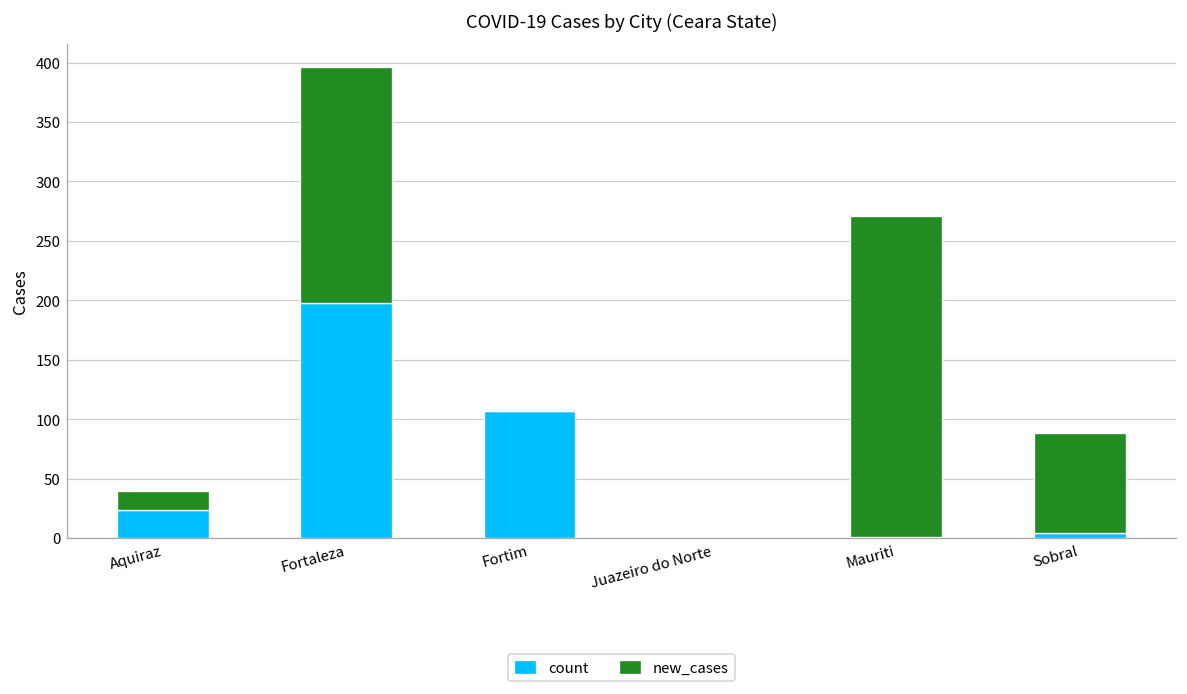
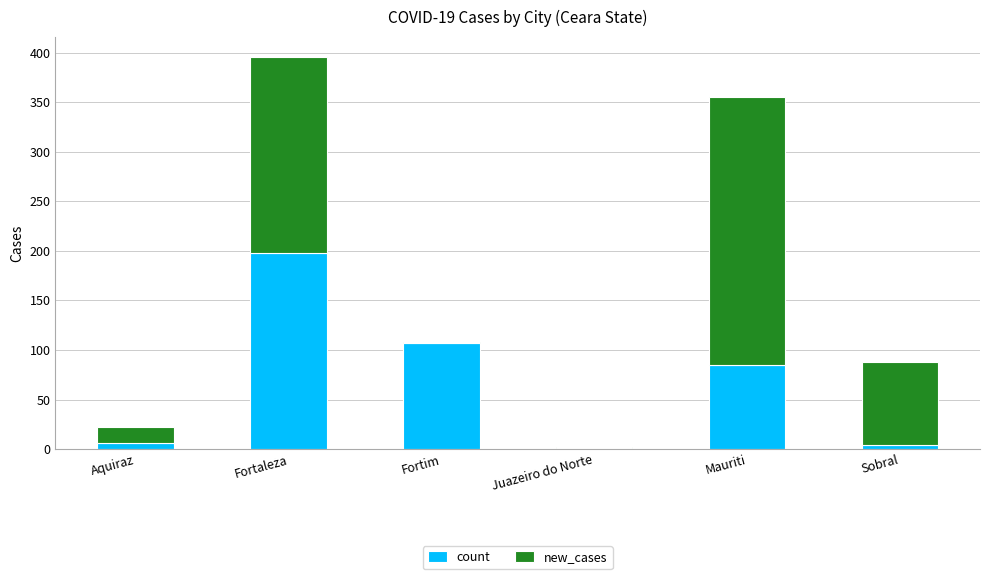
count, Aquiraz: 20 -> 10
count, Mauriti: 0 -> 90
